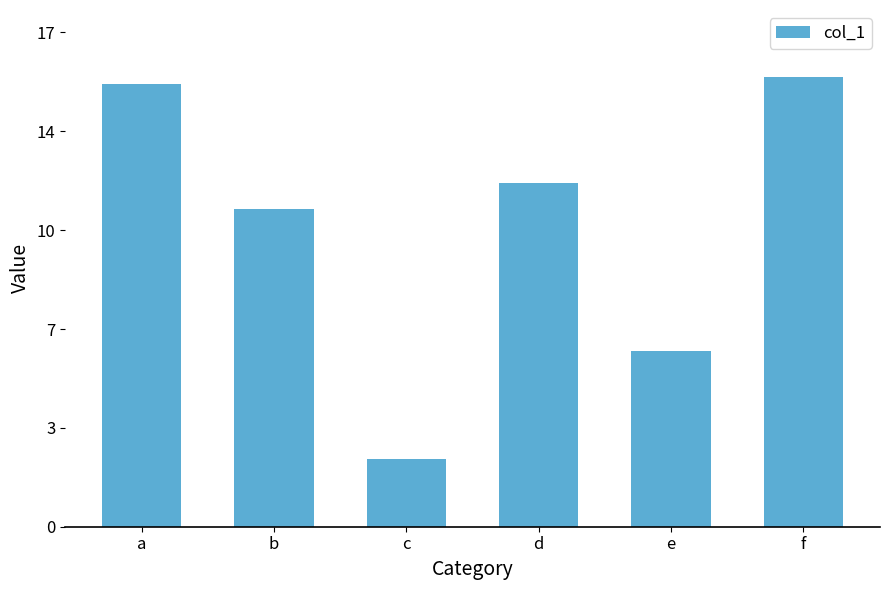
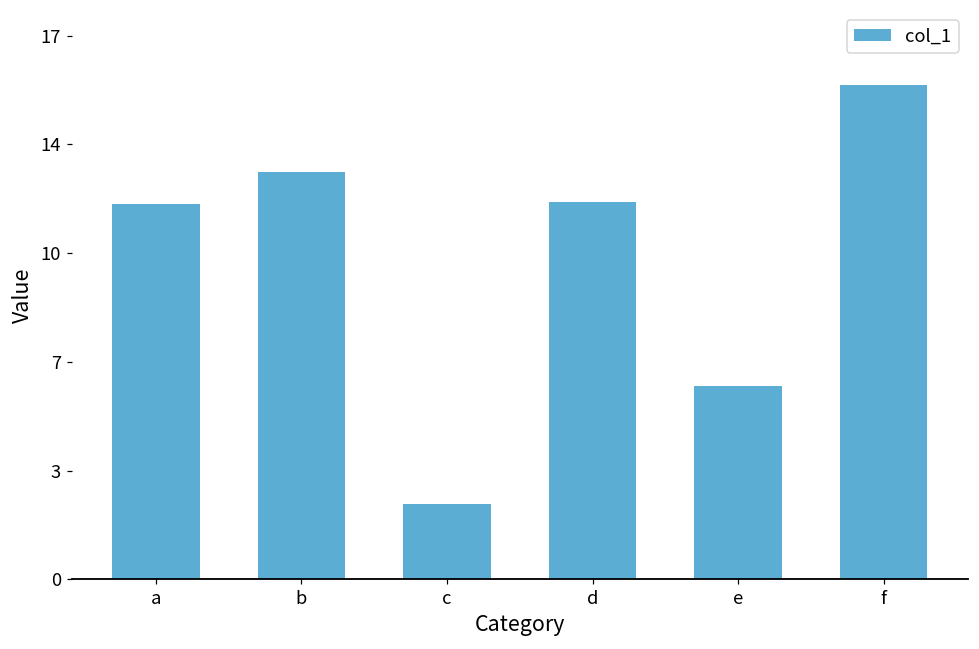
a: 15.3 -> 11.8
b: 11.0 -> 12.8
